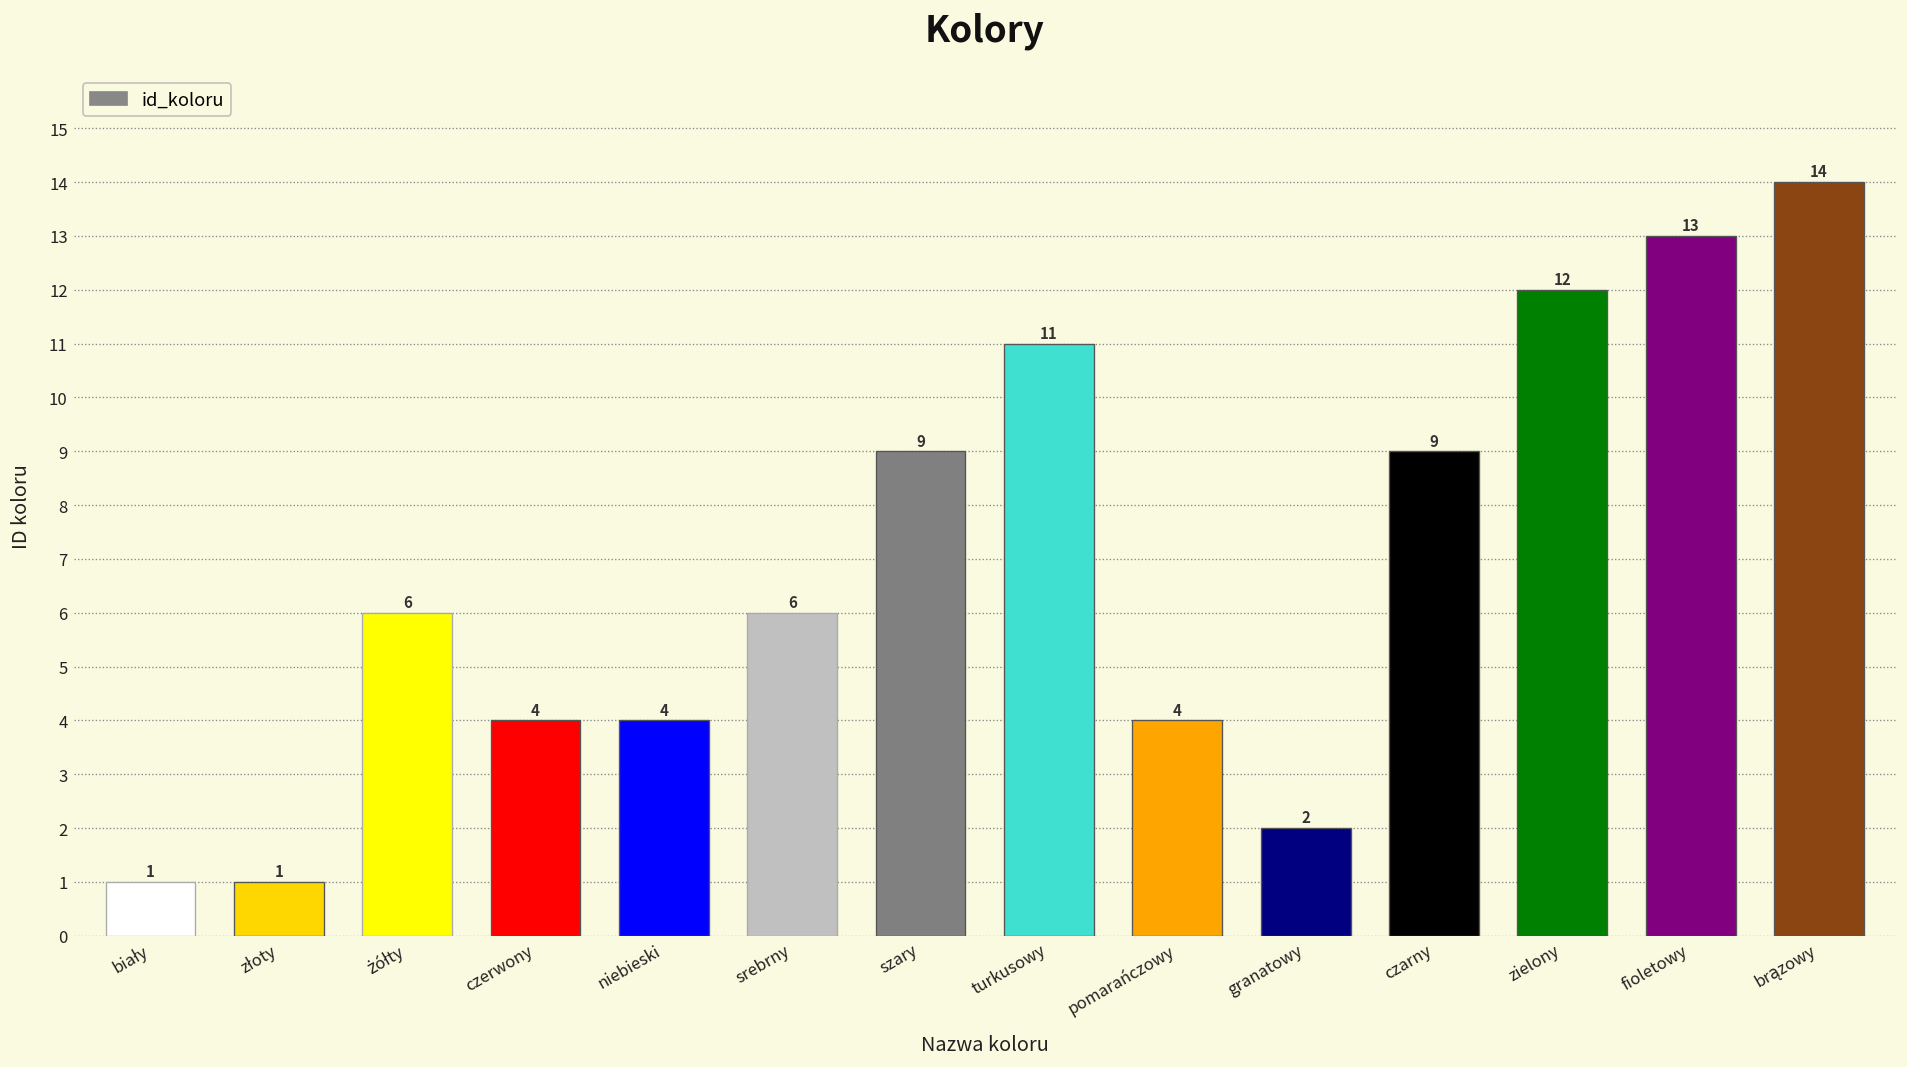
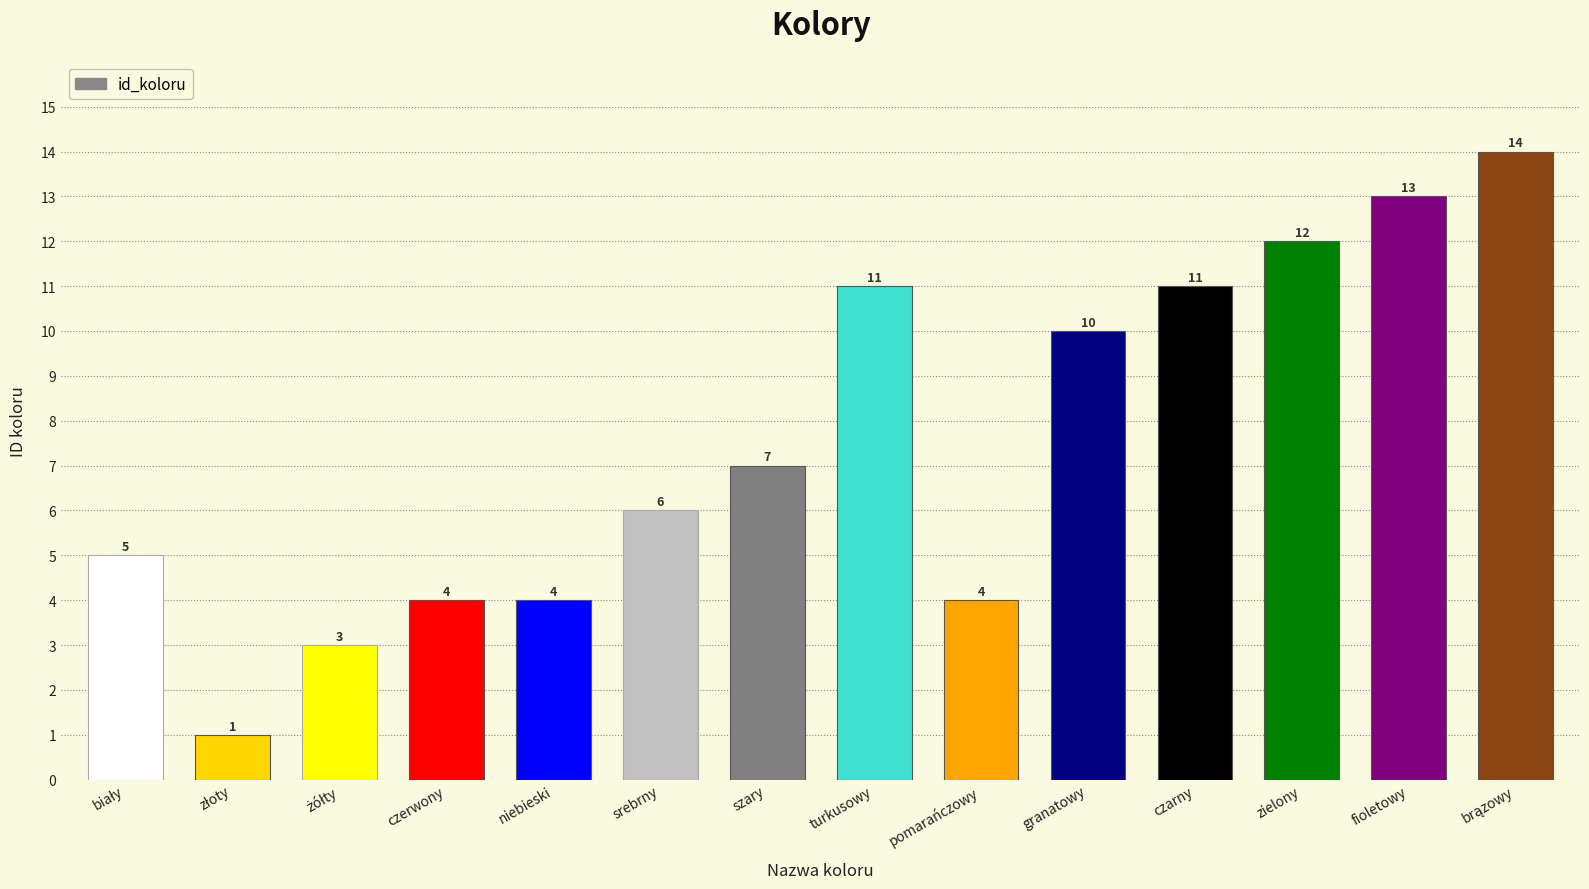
biały: 1 -> 5
żółty: 6 -> 3
szary: 9 -> 7
granatowy: 2 -> 10
czarny: 9 -> 11
